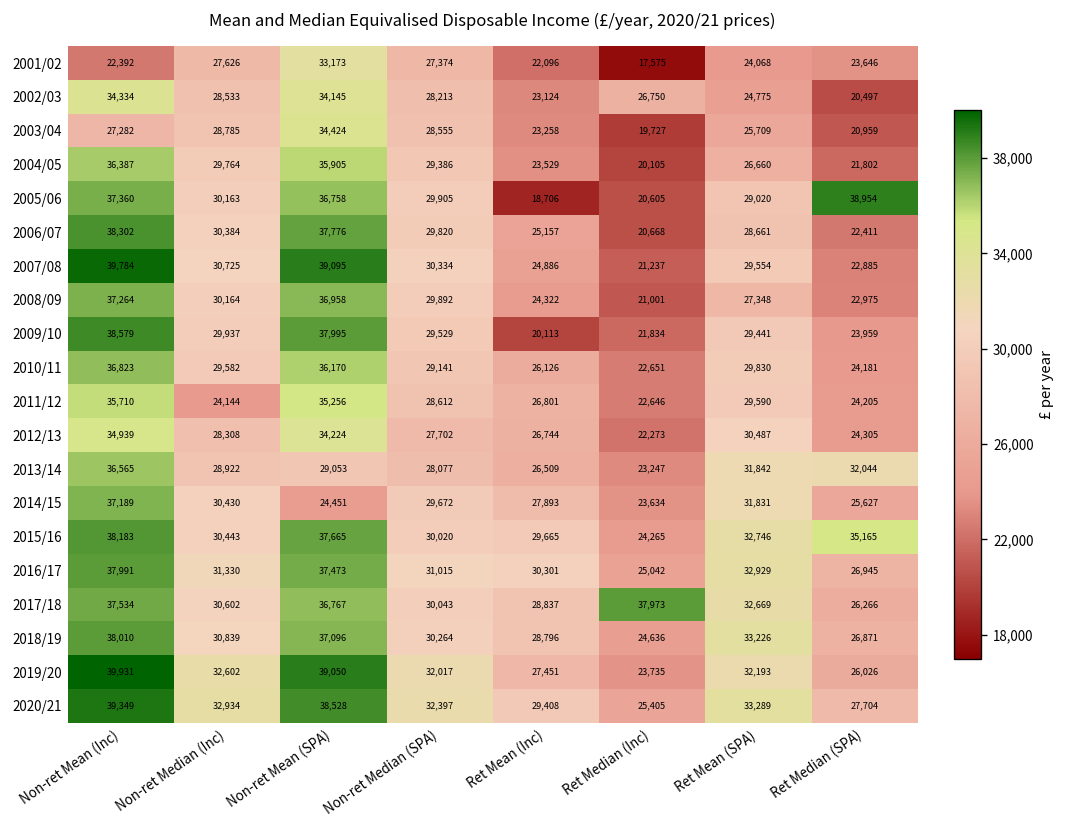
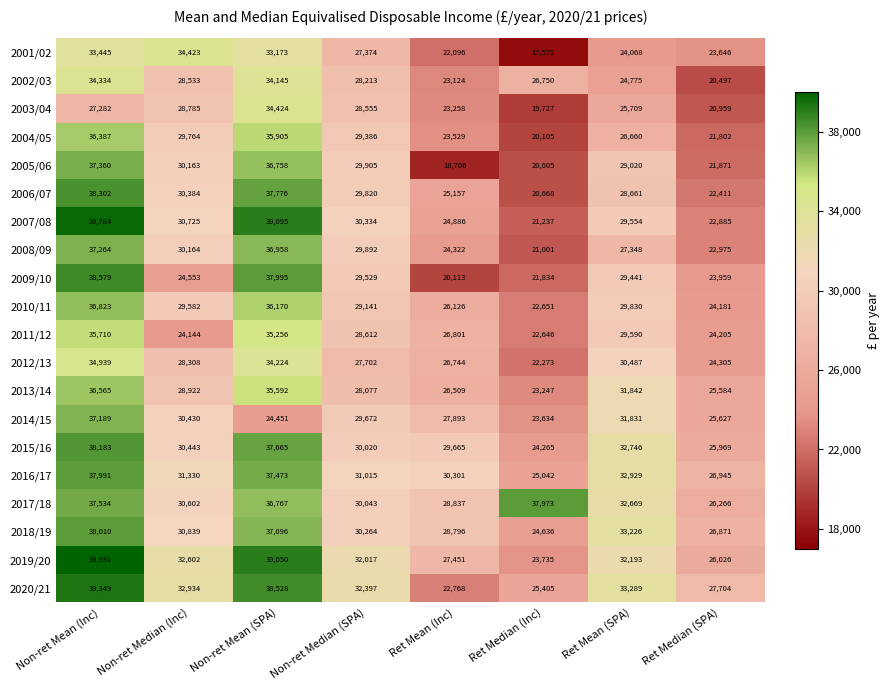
2001/02, Non-ret Mean (Inc): 22,392 -> 33,445
2001/02, Non-ret Median (Inc): 27,626 -> 34,423
2005/06, Ret Median (SPA): 38,954 -> 21,871
2009/10, Non-ret Median (Inc): 29,937 -> 24,553
2013/14, Non-ret Mean (SPA): 29,053 -> 35,592
2013/14, Ret Median (SPA): 32,044 -> 25,584
2015/16, Ret Median (SPA): 35,165 -> 25,969
2020/21, Ret Mean (Inc): 29,408 -> 22,768
